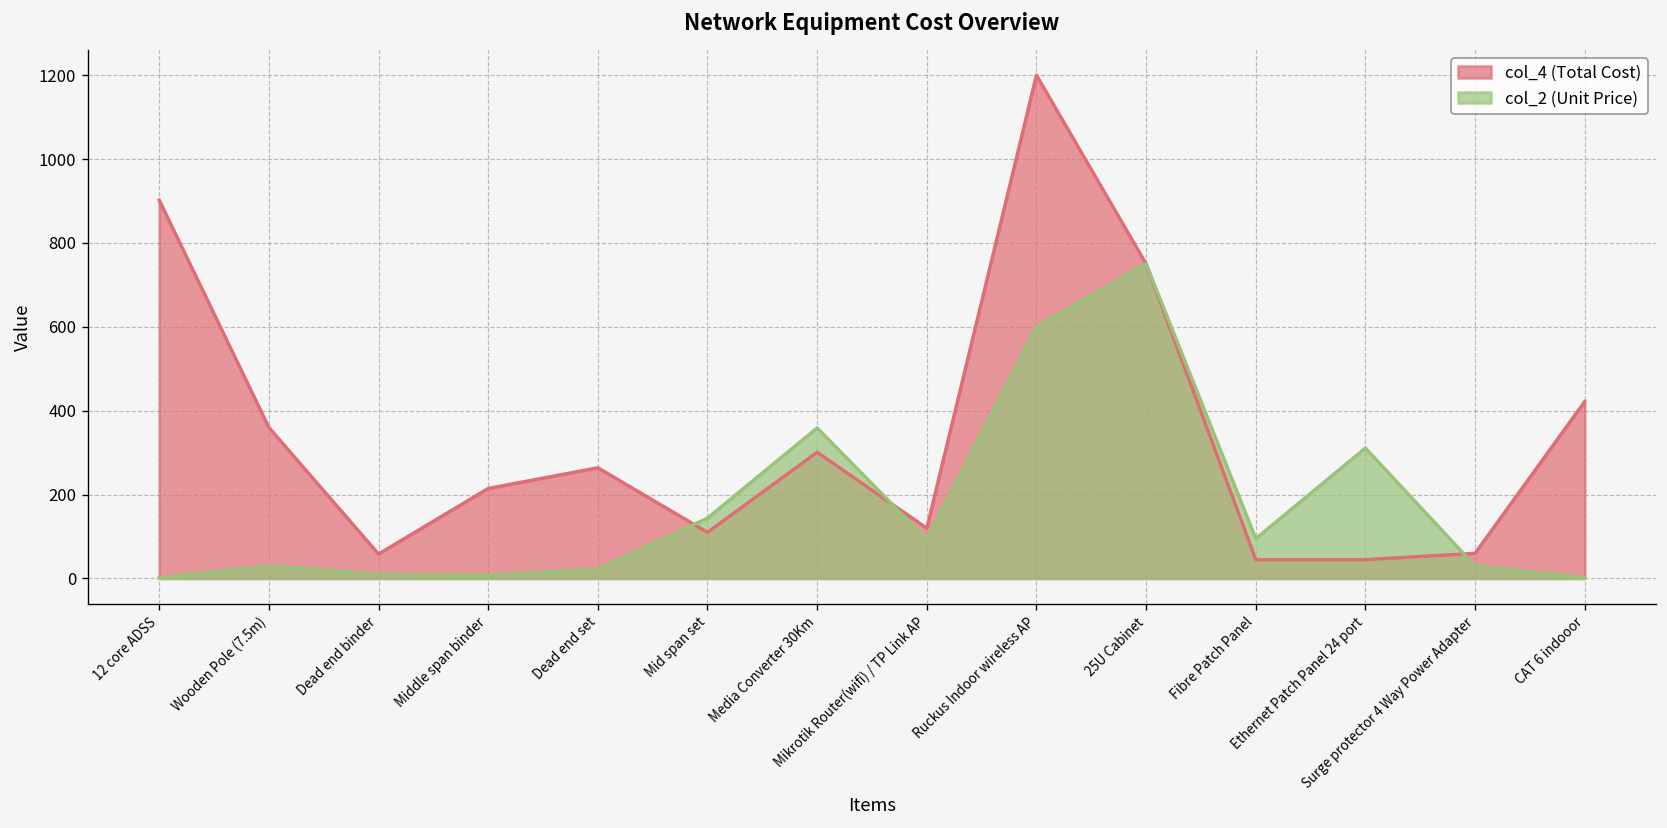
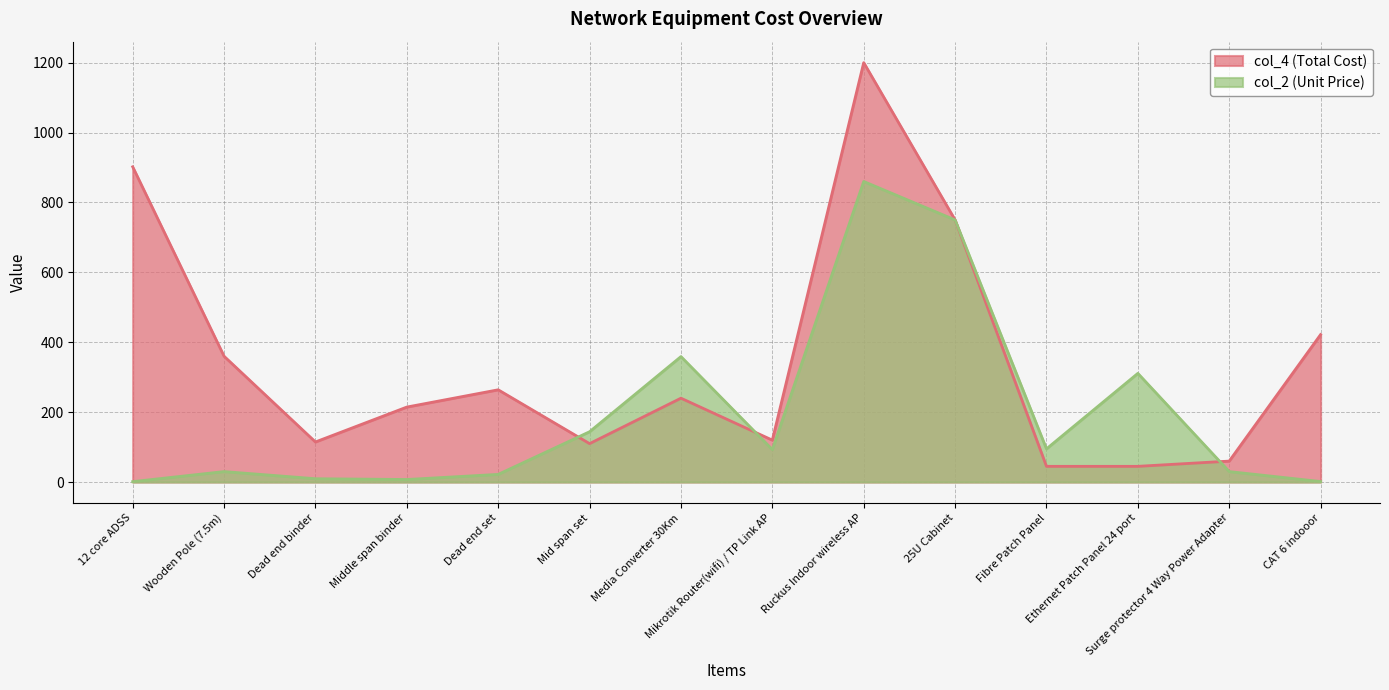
col_4 (Total Cost), Dead end binder: 60 -> 110
col_4 (Total Cost), Media Converter 30Km: 300 -> 240
col_2 (Unit Price), Ruckus Indoor wireless AP: 600 -> 860
